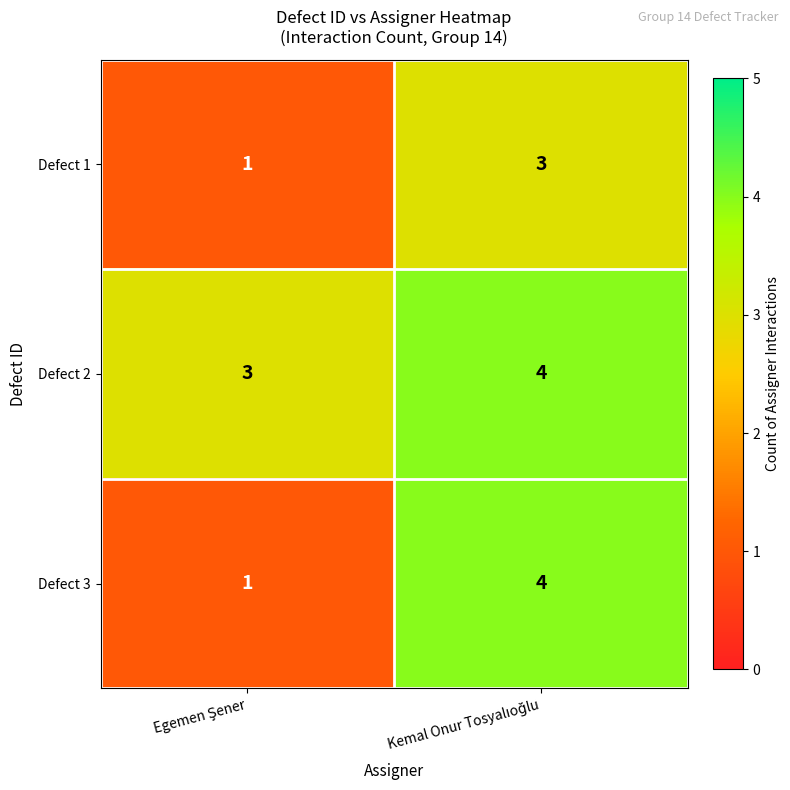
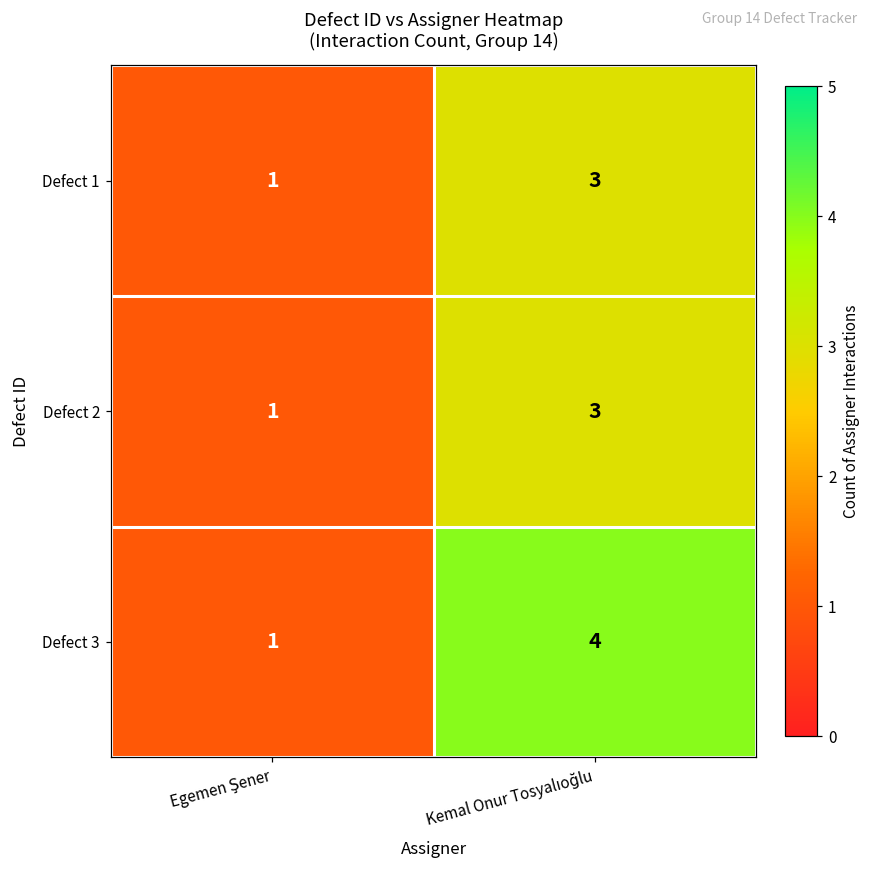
Defect 2, Egemen Şener: 3 -> 1
Defect 2, Kemal Onur Tosyalıoğlu: 4 -> 3
